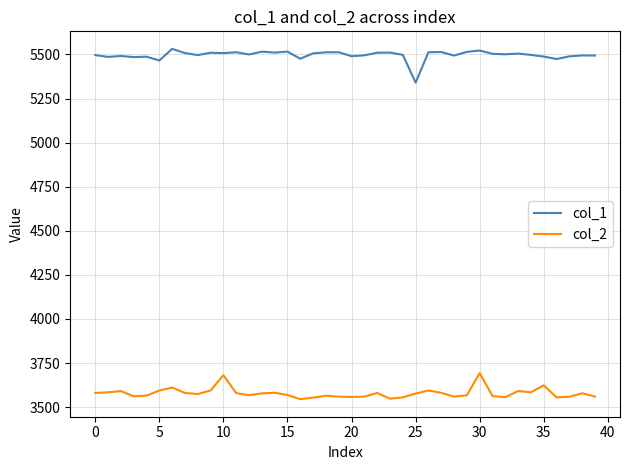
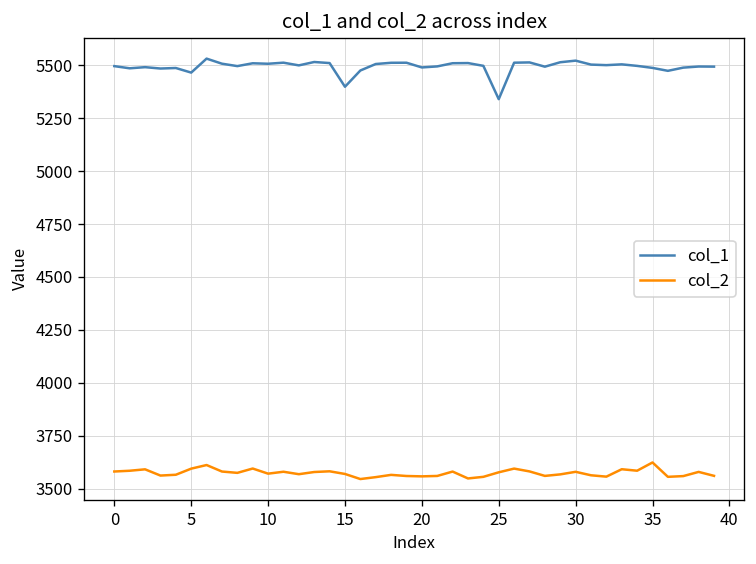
col_2, 10: 3680 -> 3570
col_1, 15: 5520 -> 5400
col_2, 30: 3690 -> 3580
